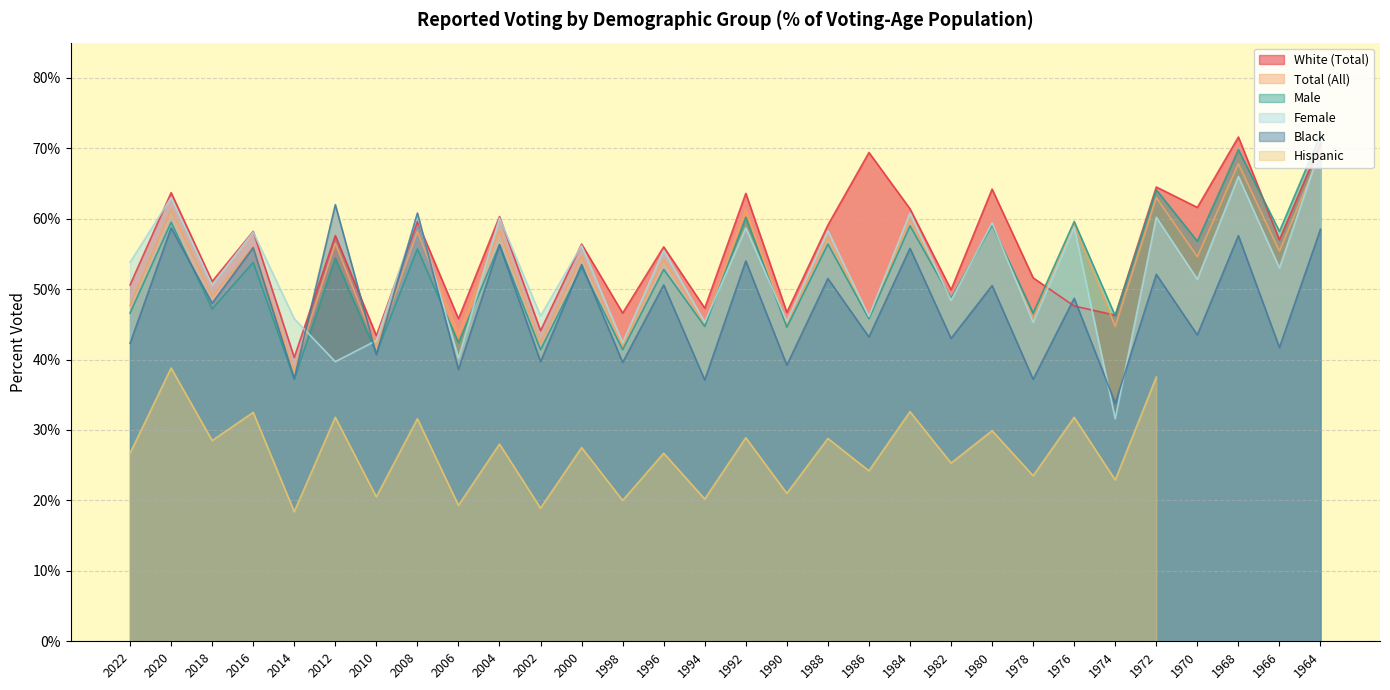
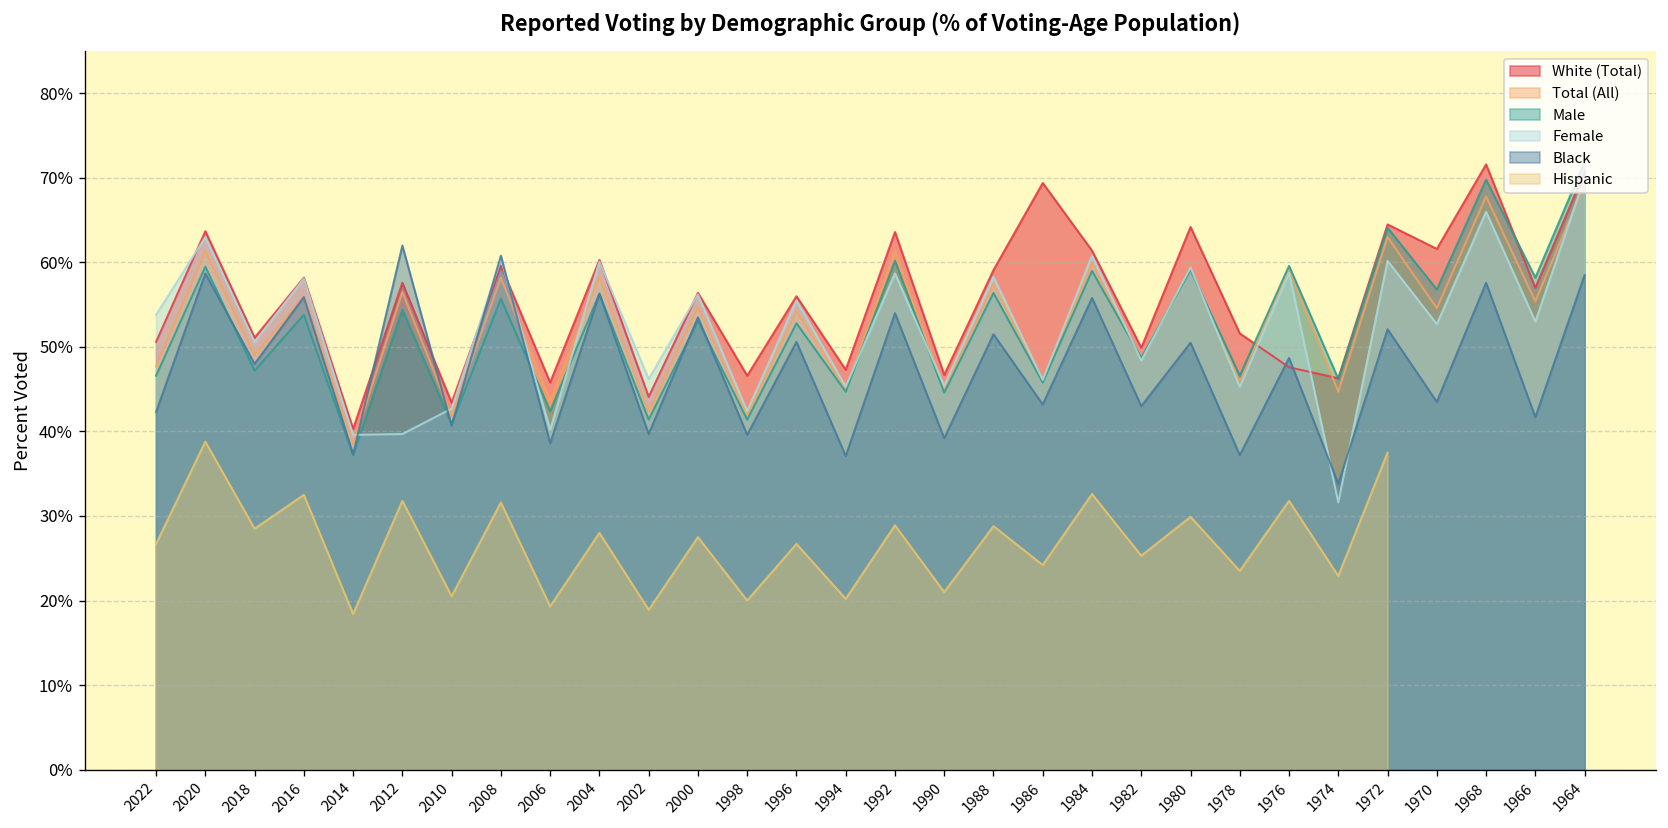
Female, 2014: 46% -> 40%
Female, 1970: 51% -> 53%
